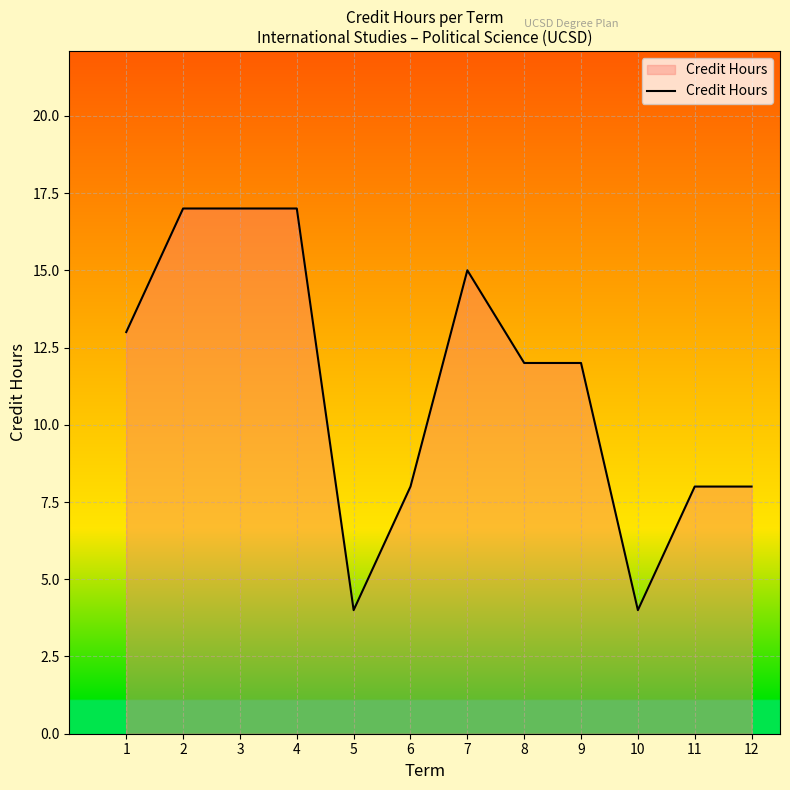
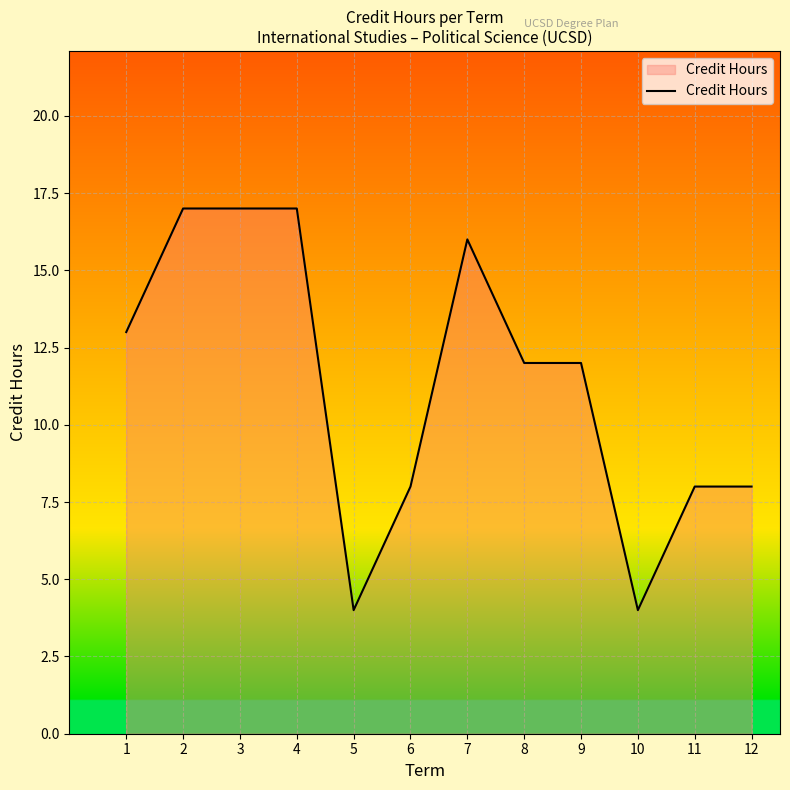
7: 15 -> 16
